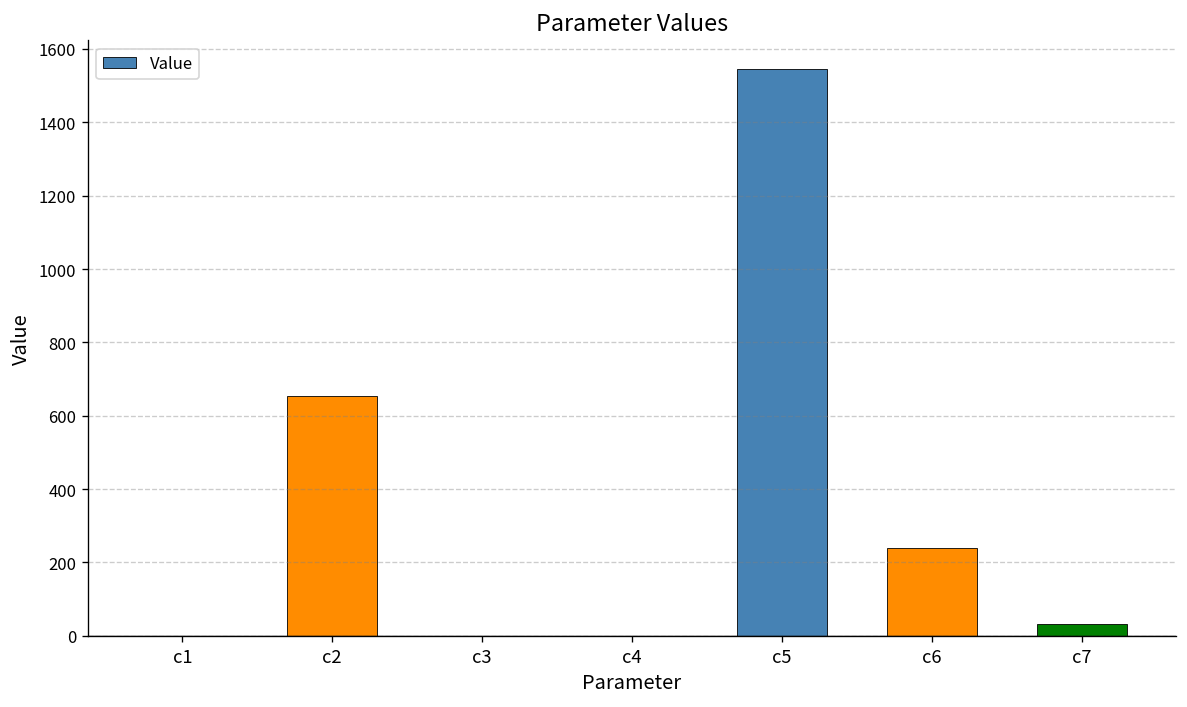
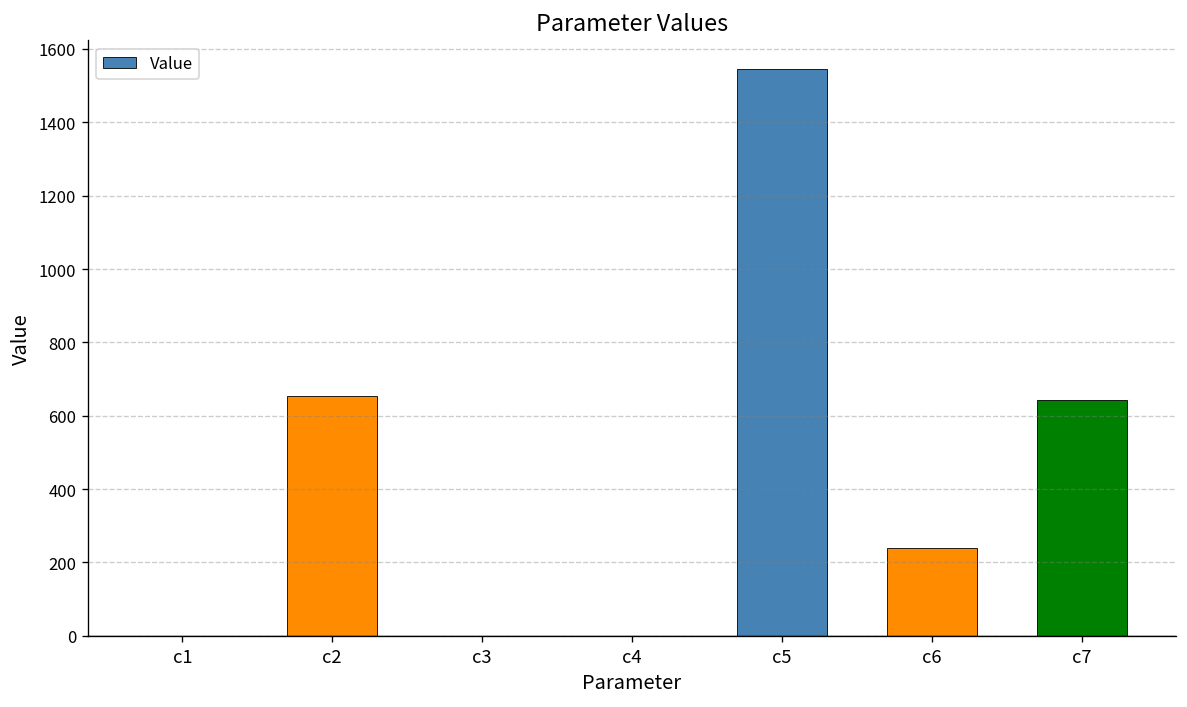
c7: 30 -> 640
